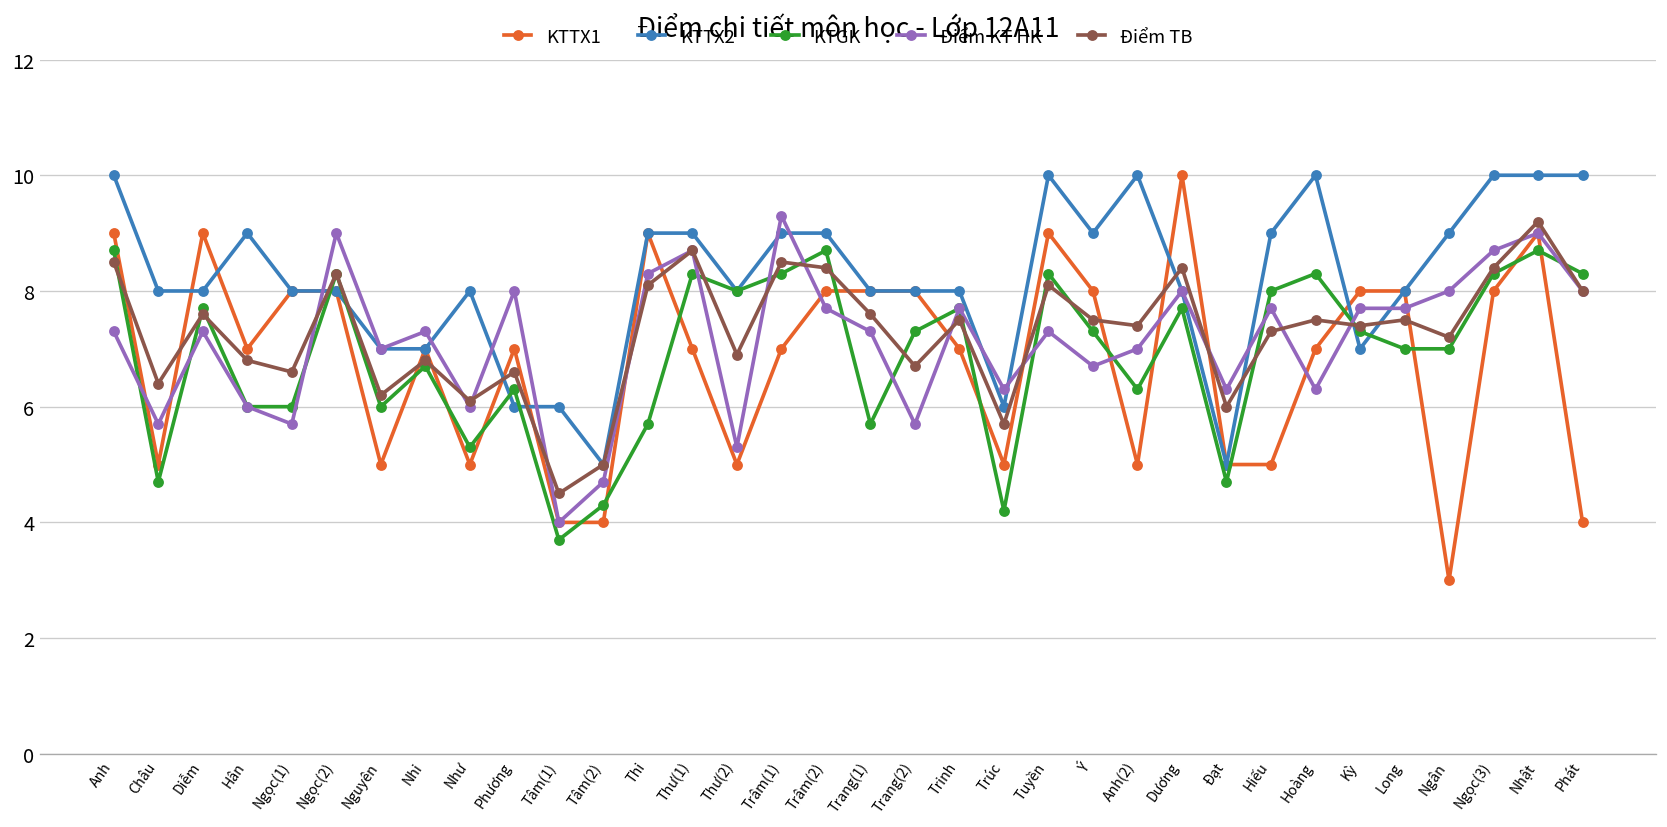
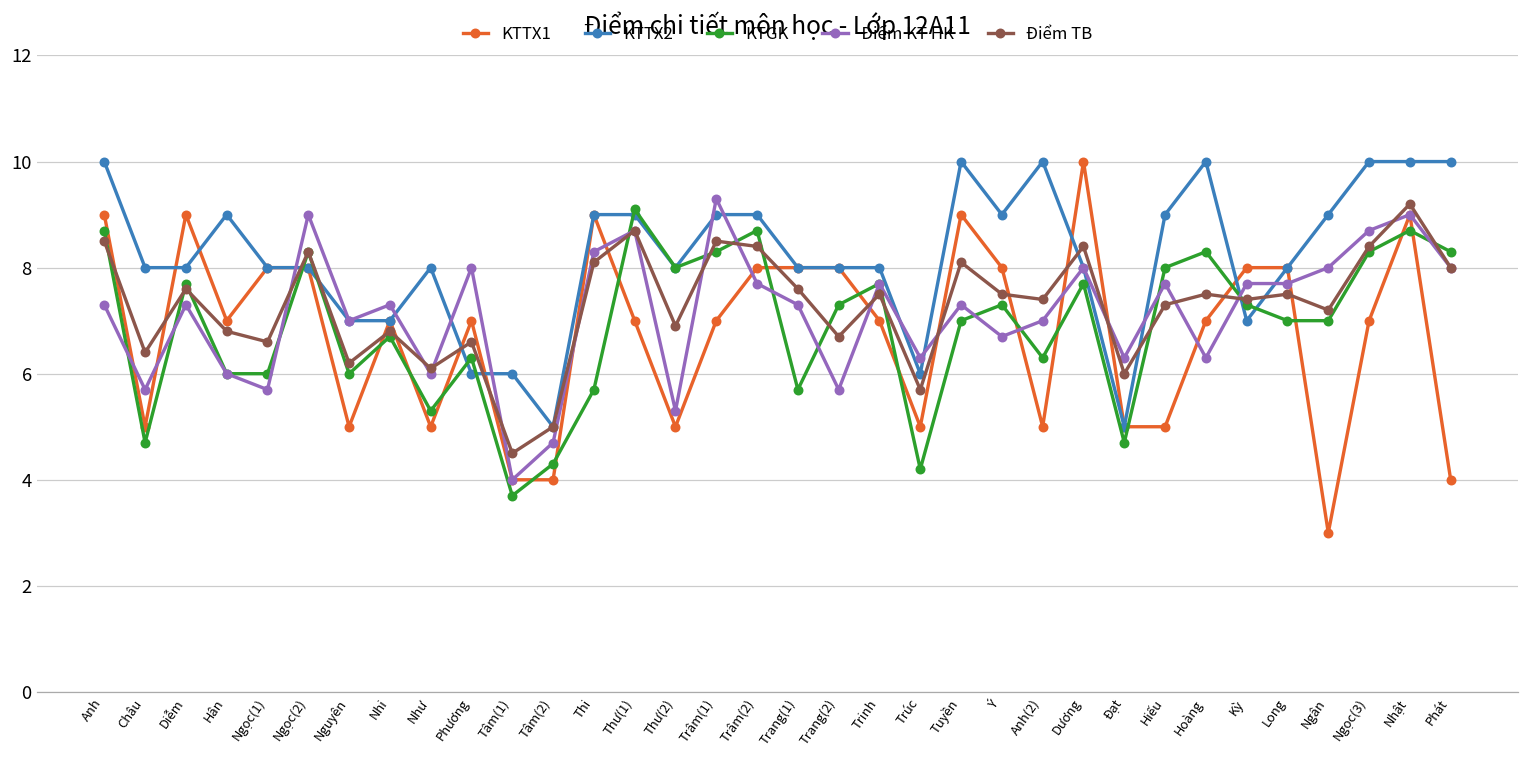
KTGK, Thư(1): 8.3 -> 9.1
KTGK, Tuyền: 8.3 -> 7.0
KTTX1, Ngọc(3): 8 -> 7
